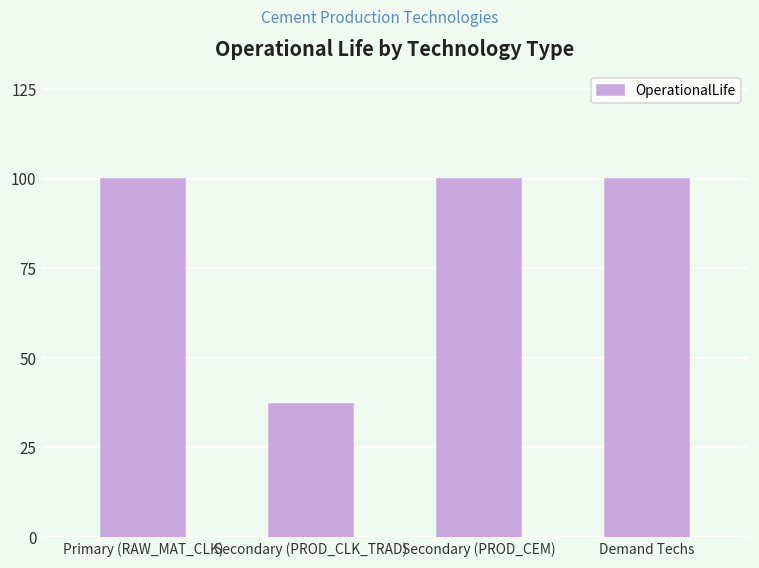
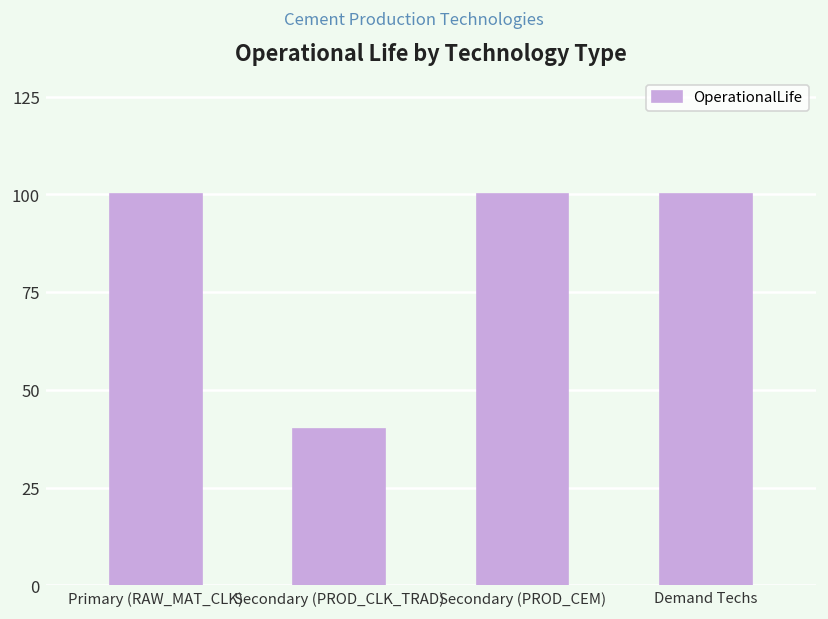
Secondary (PROD_CLK_TRAD): 37 -> 40
